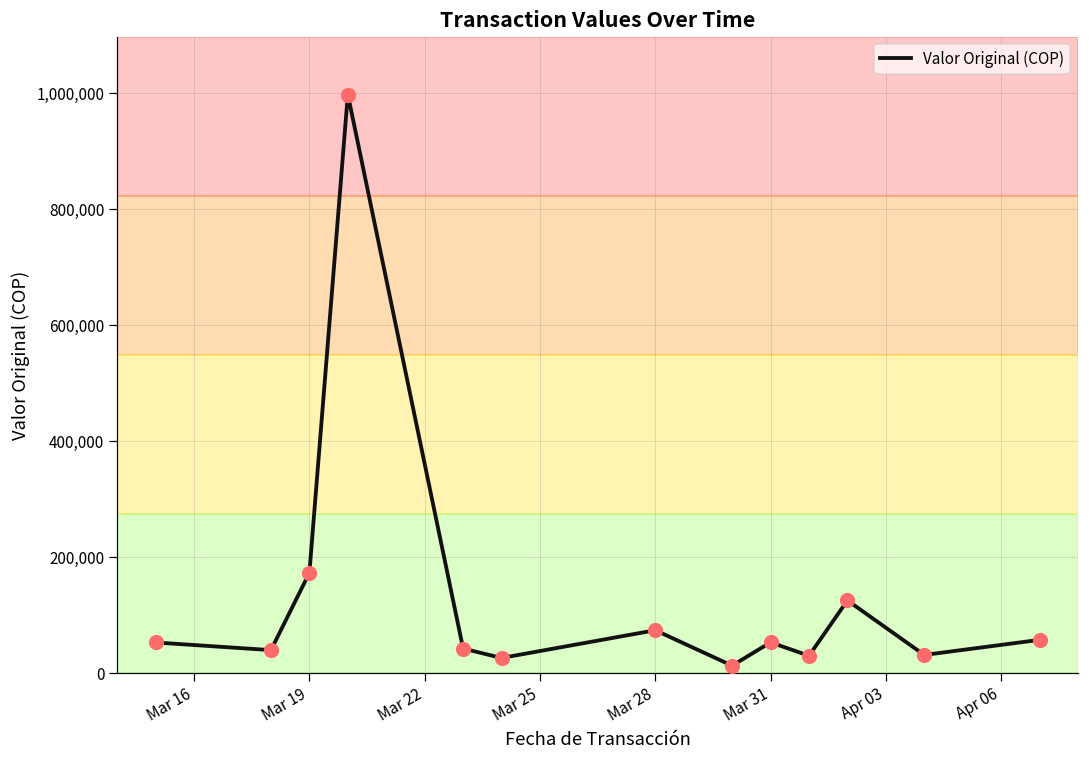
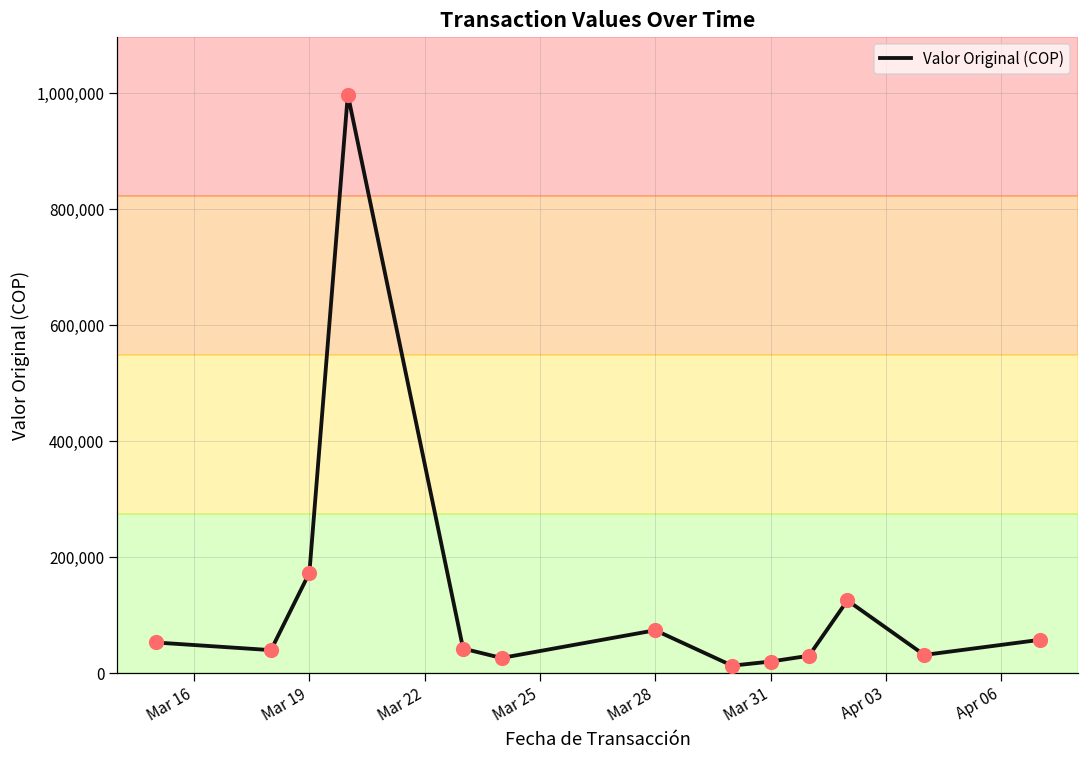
Mar 31: 50,000 -> 20,000
